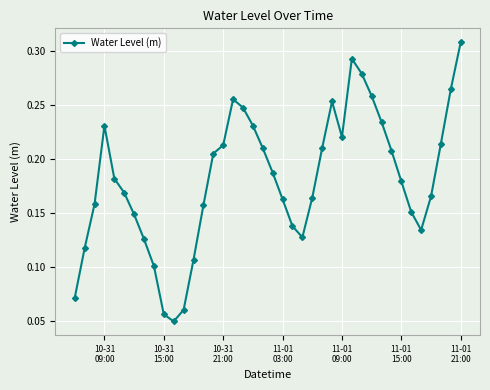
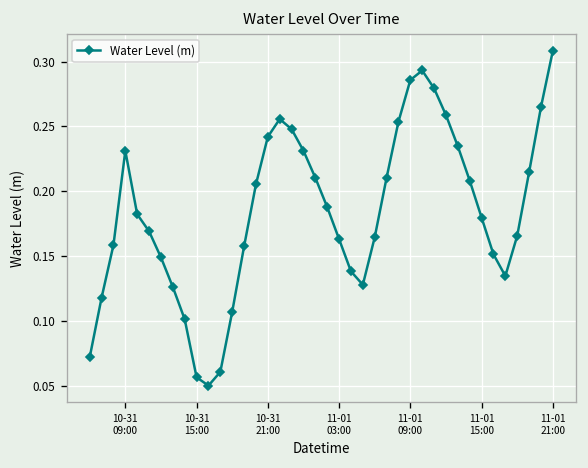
10-31 21:00: 0.213 -> 0.242
11-01 09:00: 0.221 -> 0.286
